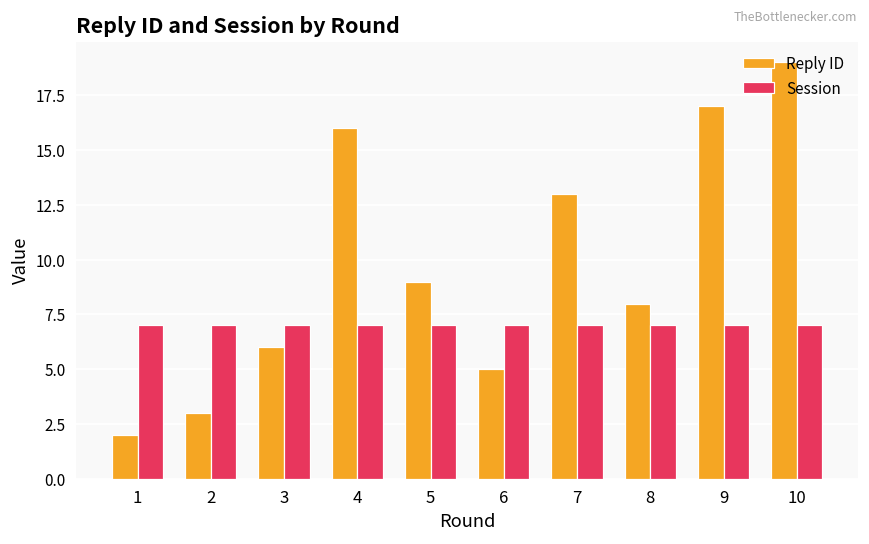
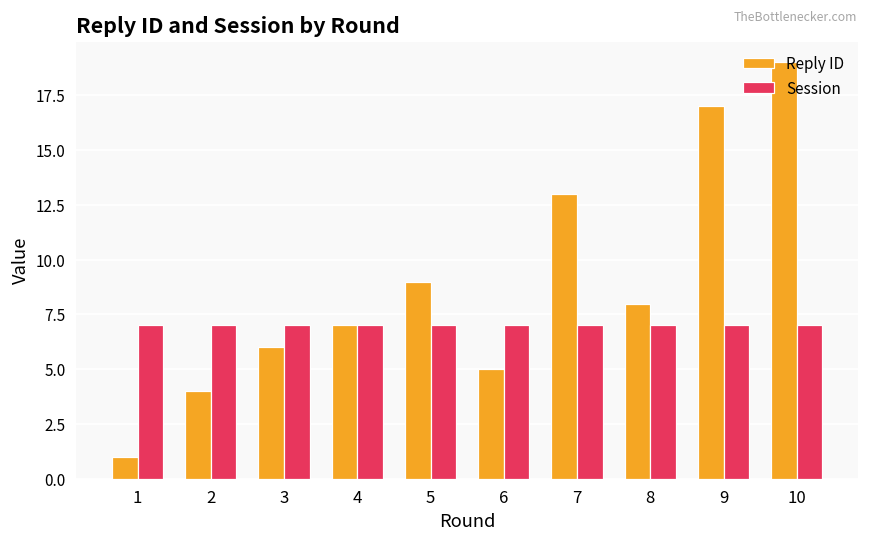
Reply ID, 1: 2 -> 1
Reply ID, 2: 3 -> 4
Reply ID, 4: 16 -> 7
